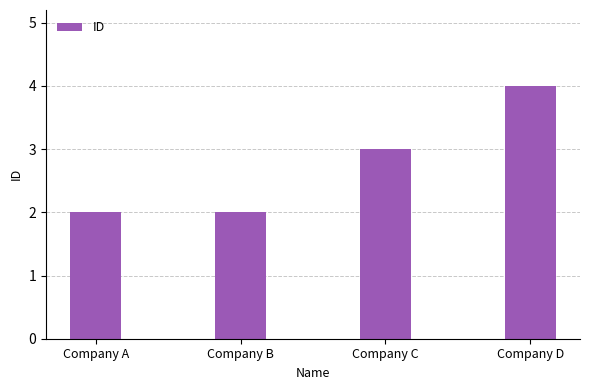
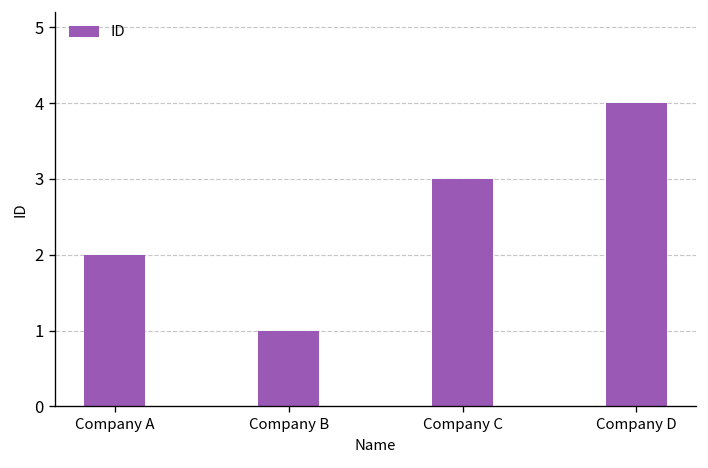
Company B: 2 -> 1
